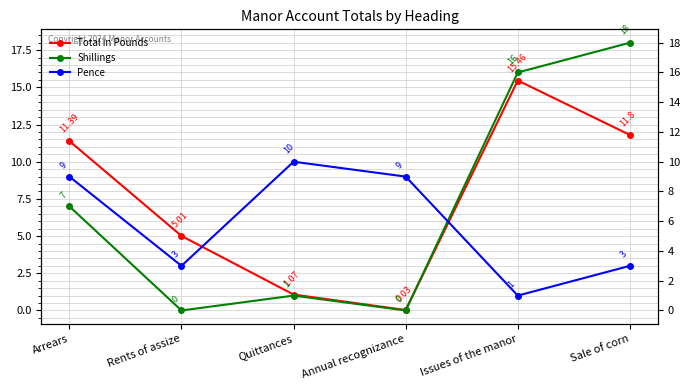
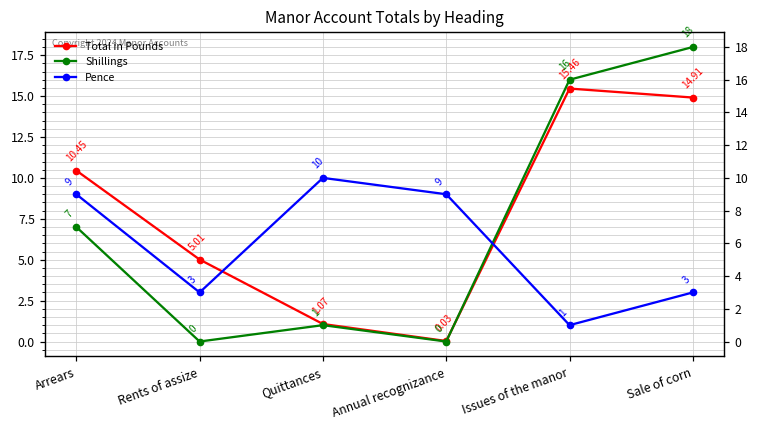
Total in Pounds, Arrears: 11.39 -> 10.45
Total in Pounds, Sale of corn: 11.8 -> 14.91
